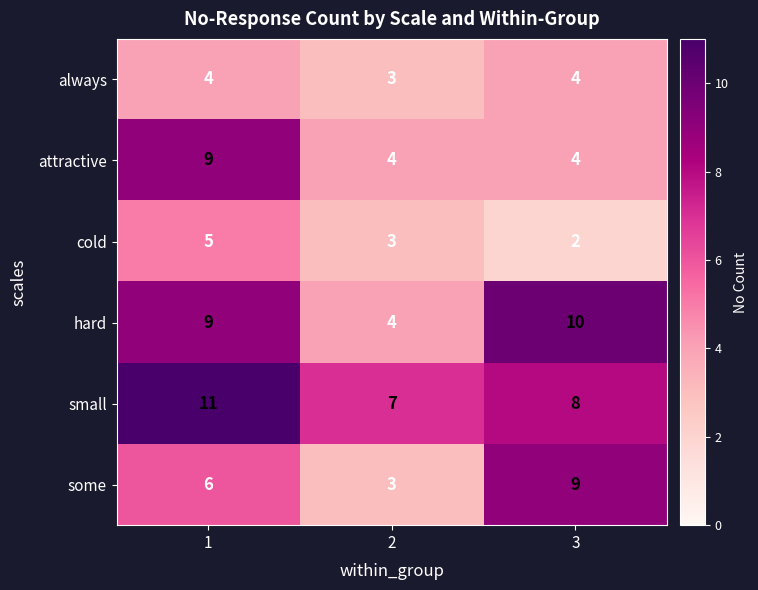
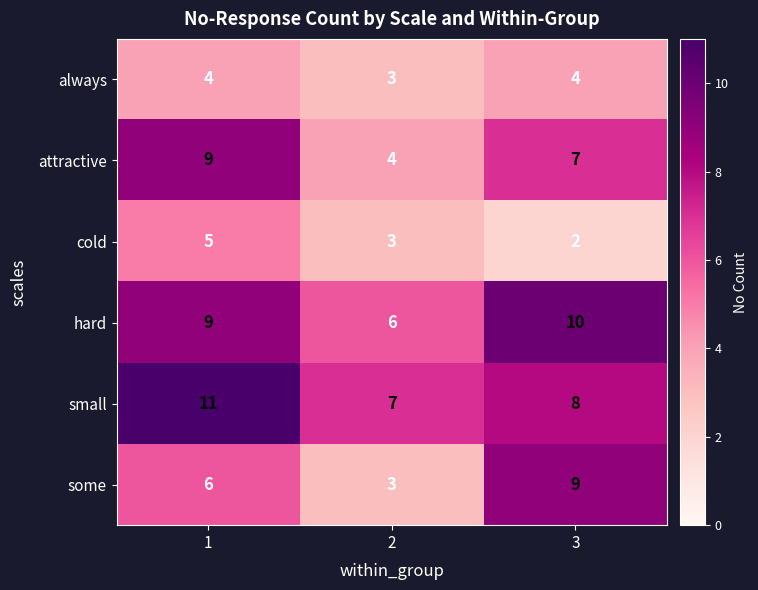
attractive, 3: 4 -> 7
hard, 2: 4 -> 6
